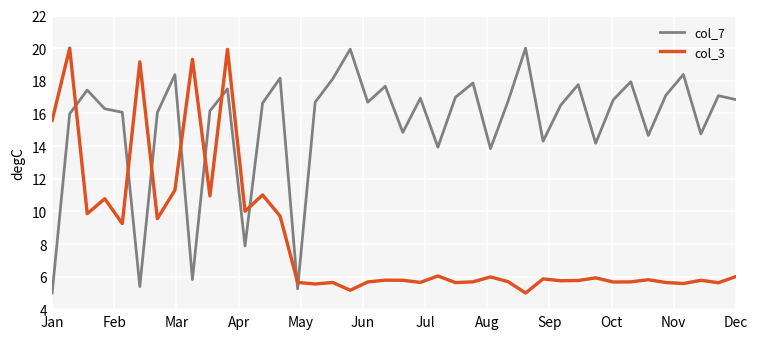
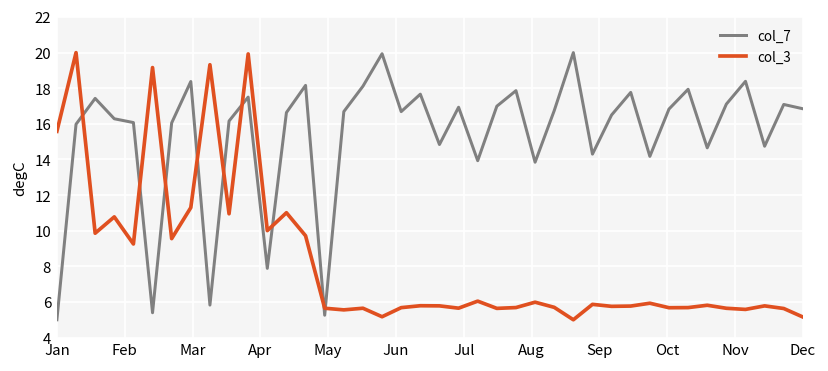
col_3, Dec: 6.0 -> 5.2
